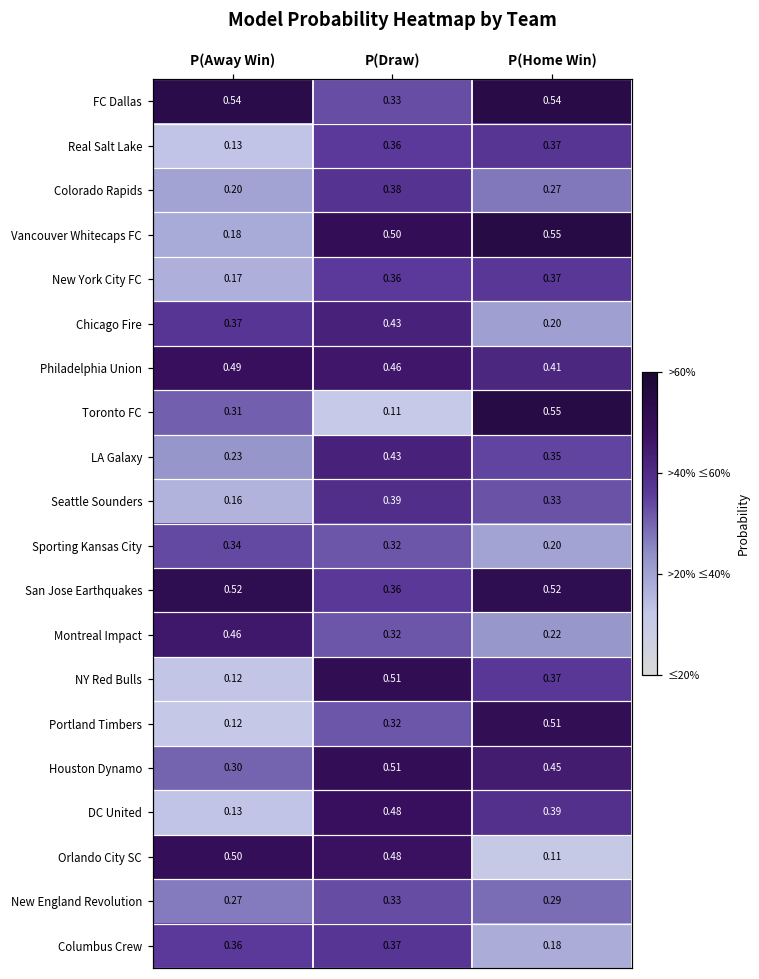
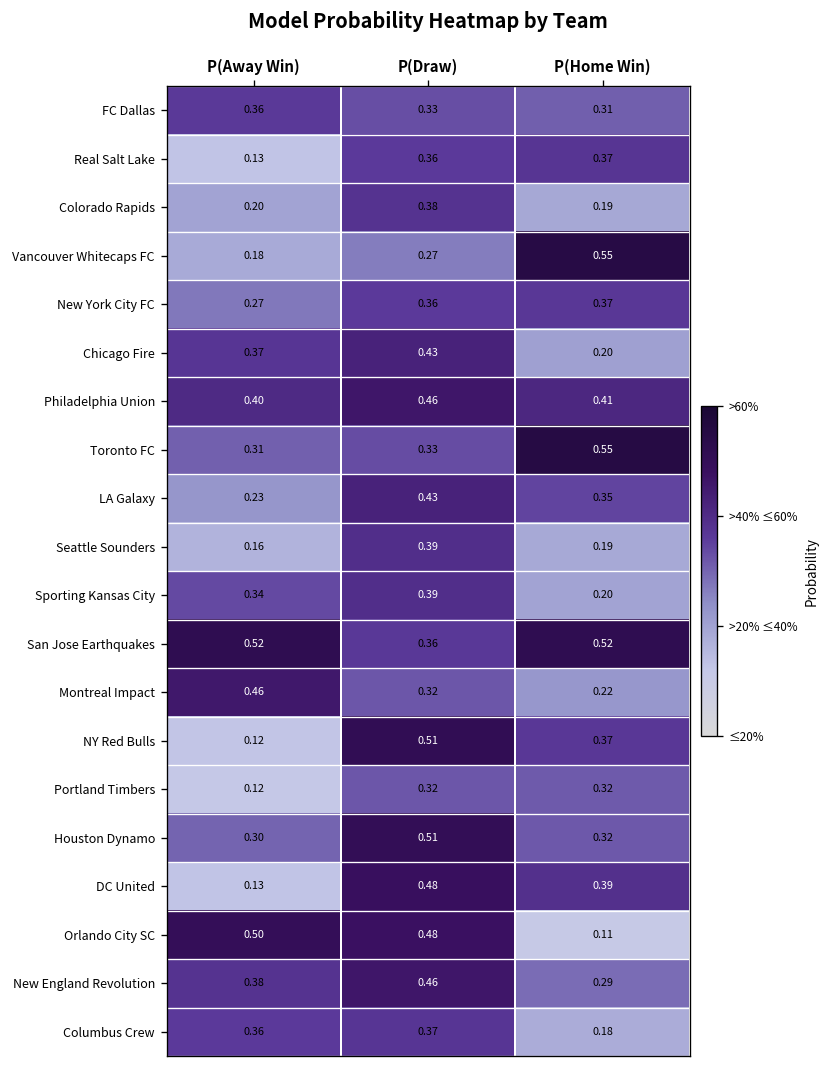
FC Dallas, P(Away Win): 0.54 -> 0.36
FC Dallas, P(Home Win): 0.54 -> 0.31
Colorado Rapids, P(Home Win): 0.27 -> 0.19
Vancouver Whitecaps FC, P(Draw): 0.50 -> 0.27
New York City FC, P(Away Win): 0.17 -> 0.27
Philadelphia Union, P(Away Win): 0.49 -> 0.40
Toronto FC, P(Draw): 0.11 -> 0.33
Seattle Sounders, P(Home Win): 0.33 -> 0.19
Sporting Kansas City, P(Draw): 0.32 -> 0.39
Portland Timbers, P(Home Win): 0.51 -> 0.32
Houston Dynamo, P(Home Win): 0.45 -> 0.32
New England Revolution, P(Away Win): 0.27 -> 0.38
New England Revolution, P(Draw): 0.33 -> 0.46
